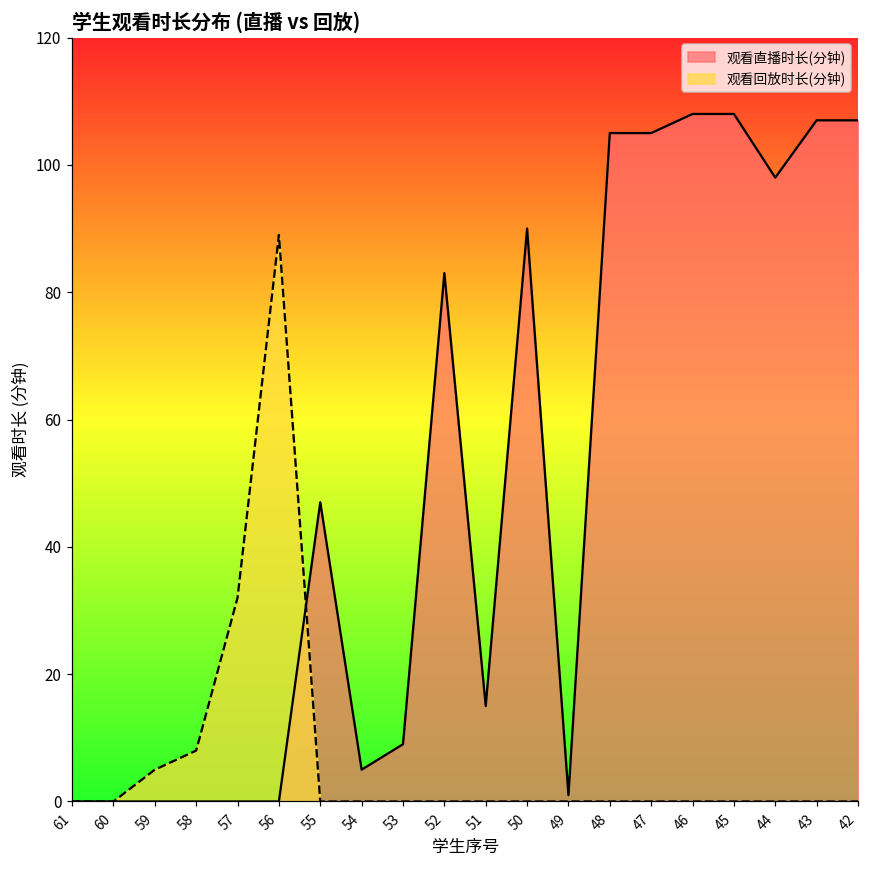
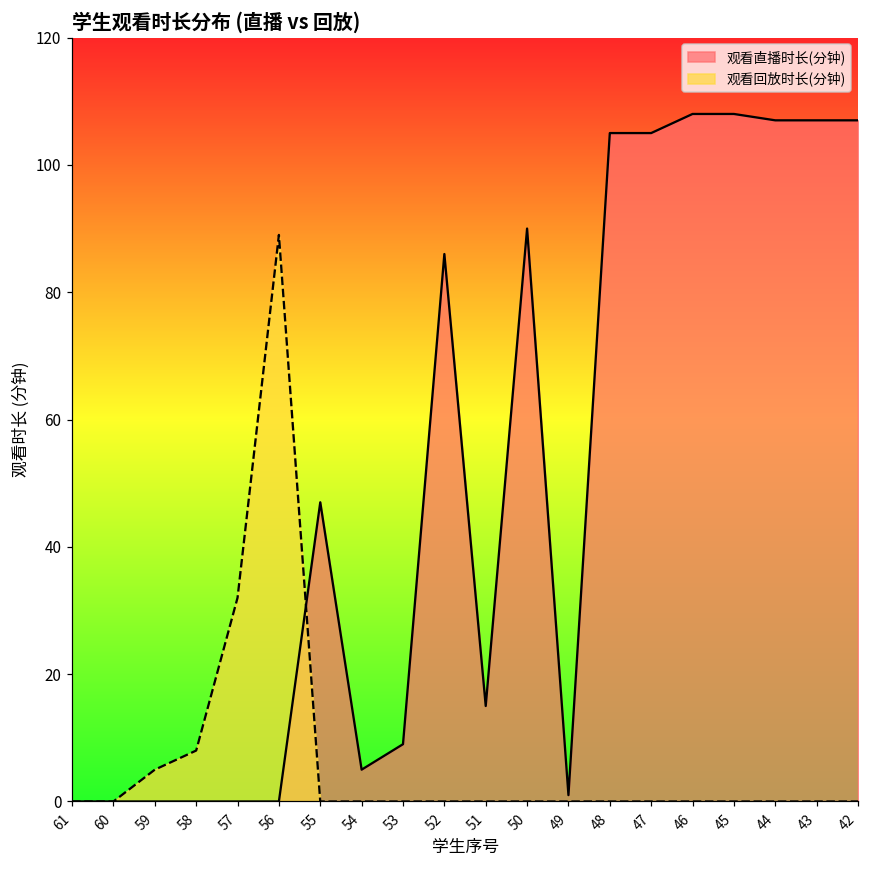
观看直播时长(分钟), 52: 83 -> 86
观看直播时长(分钟), 44: 98 -> 107
